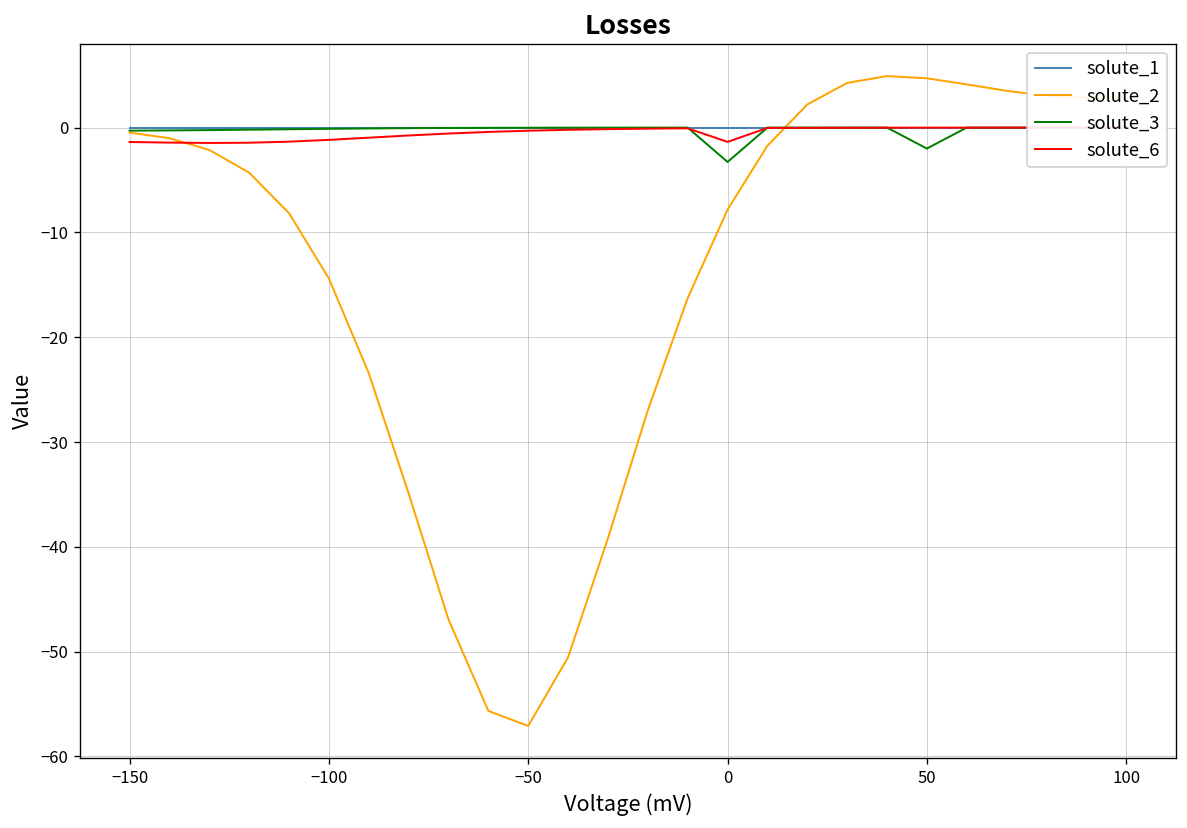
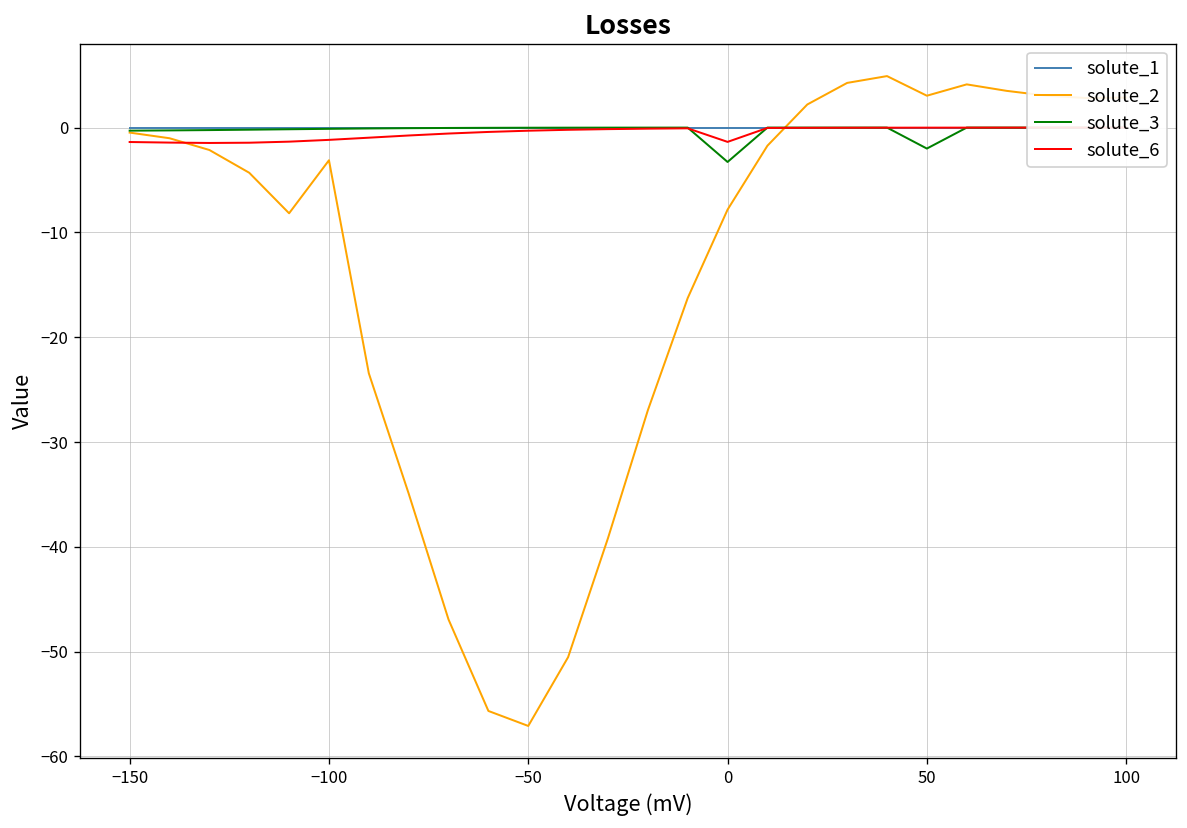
solute_2, −100: -14 -> -3
solute_2, 50: 5 -> 3
